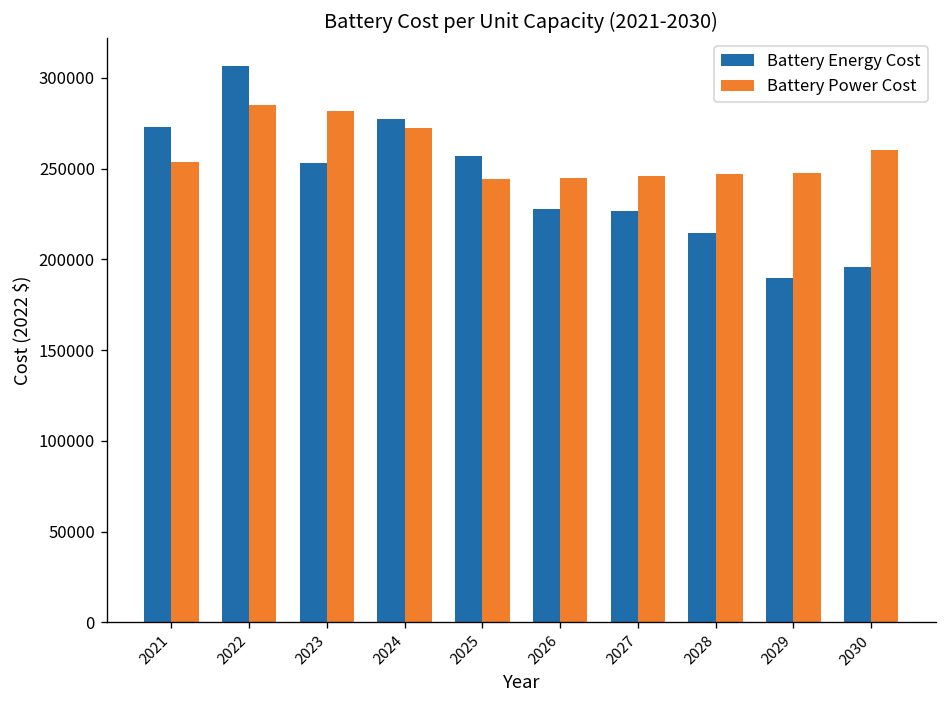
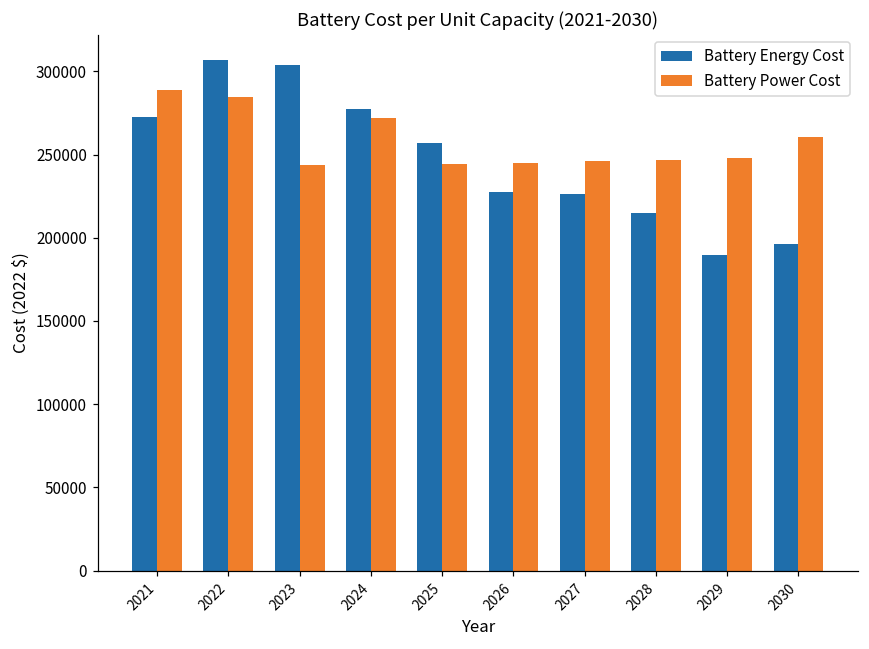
Battery Power Cost, 2021: 253000 -> 289000
Battery Energy Cost, 2023: 253000 -> 304000
Battery Power Cost, 2023: 282000 -> 244000
